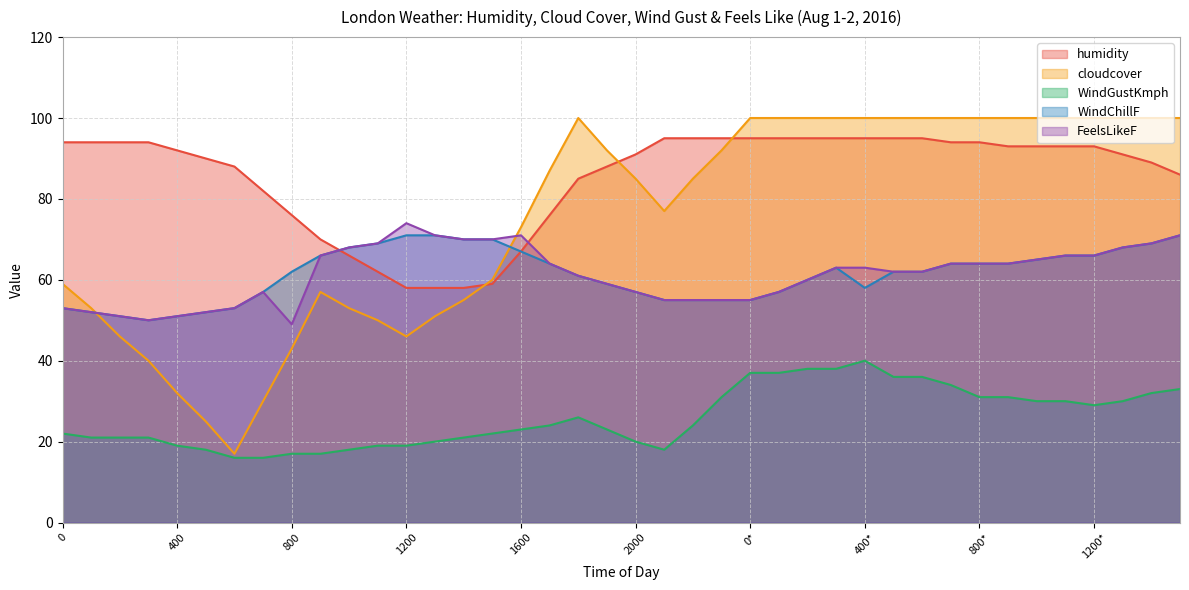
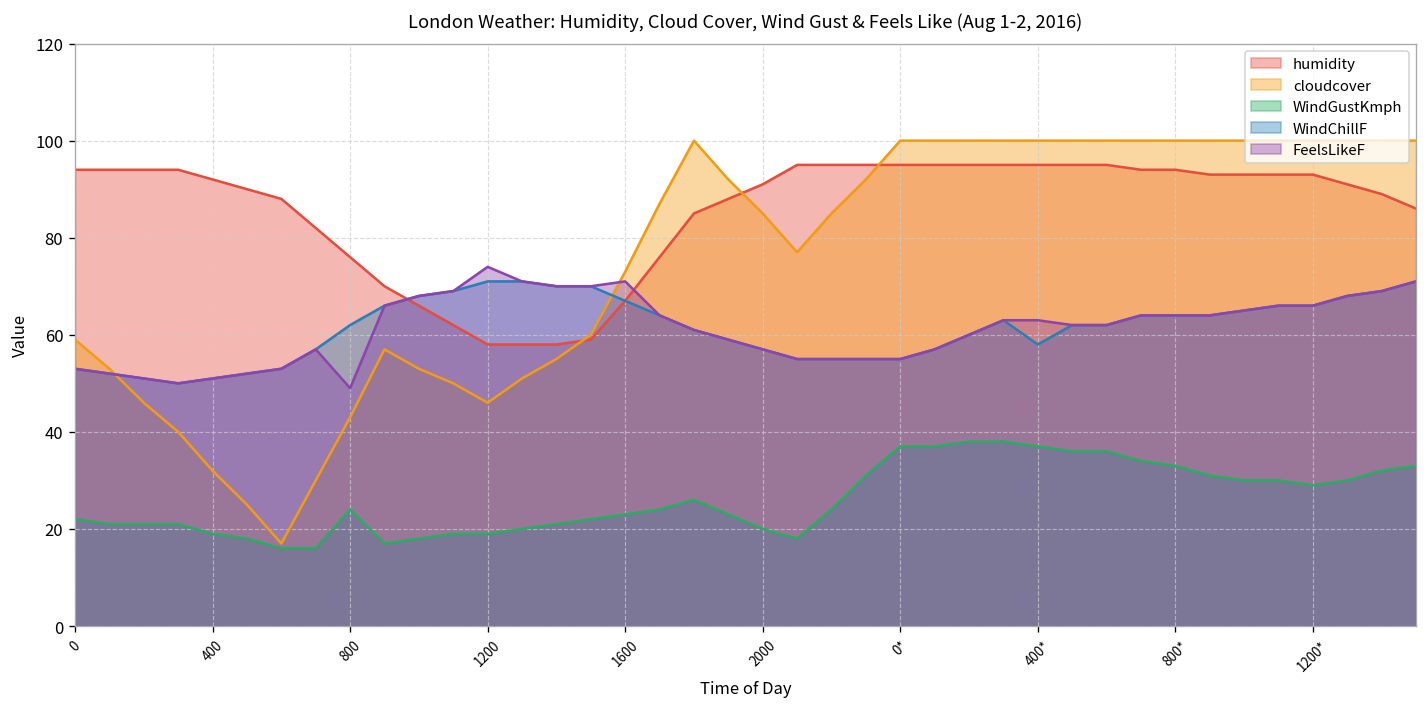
WindGustKmph, 800: 17 -> 24
WindGustKmph, 400*: 40 -> 37
WindGustKmph, 800*: 31 -> 33
